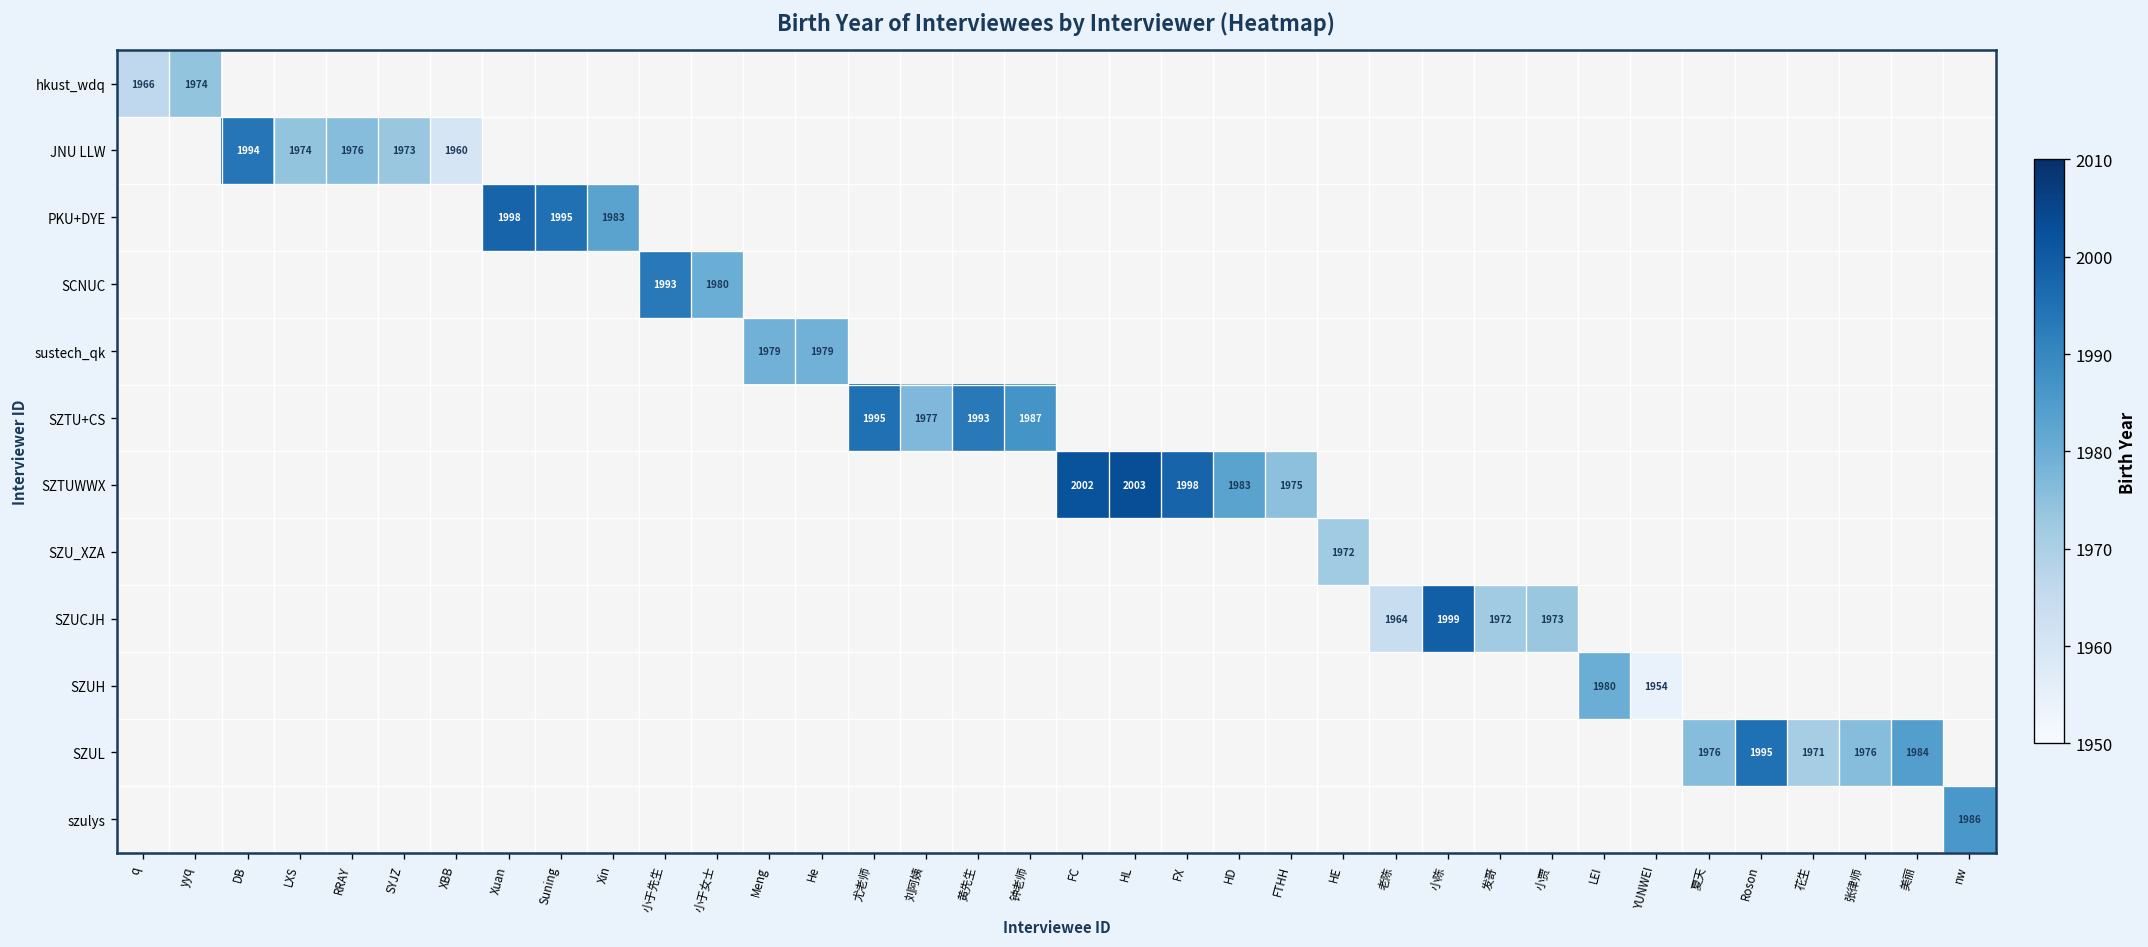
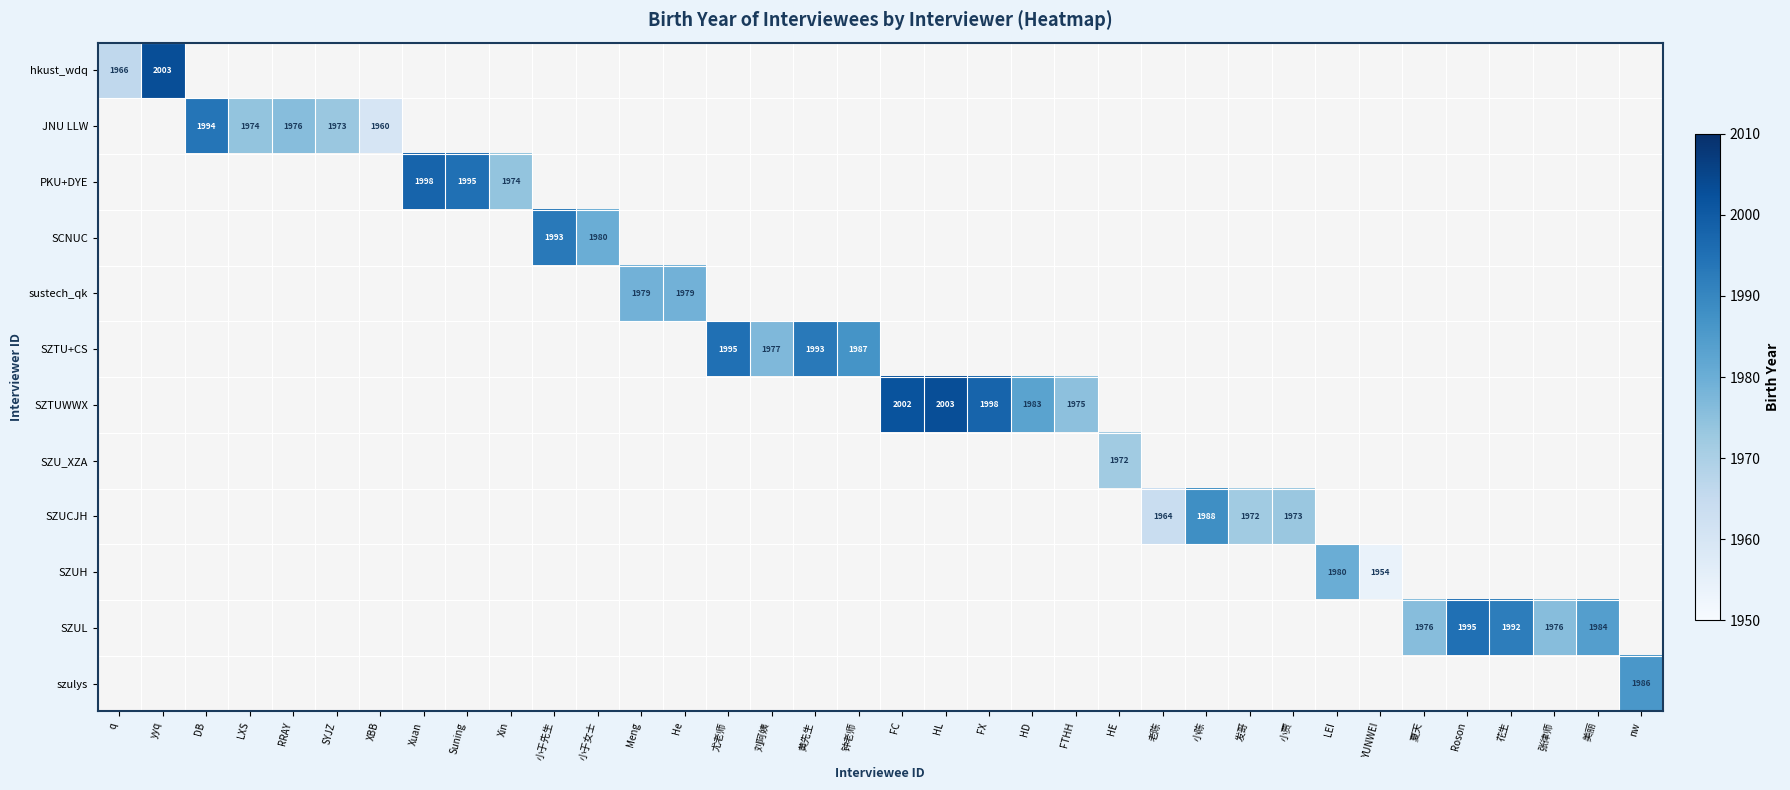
hkust_wdq, yyq: 1974 -> 2003
PKU+DYE, Xin: 1983 -> 1974
SZUCJH, 小陈: 1999 -> 1988
SZUL, 花生: 1971 -> 1992
